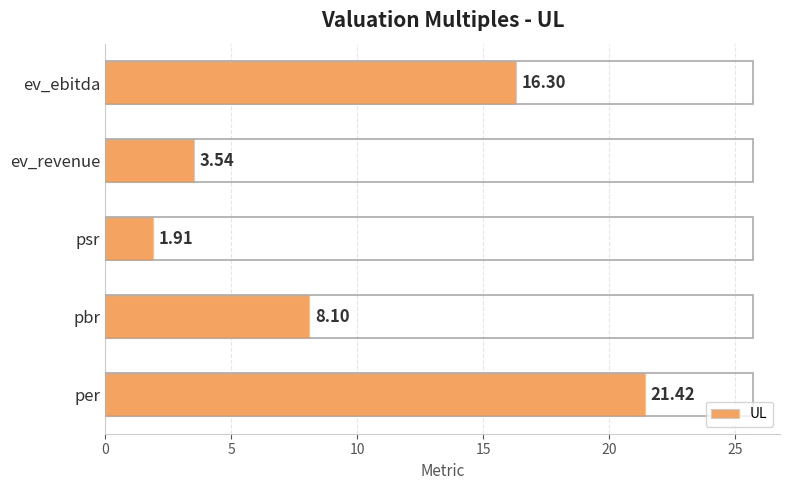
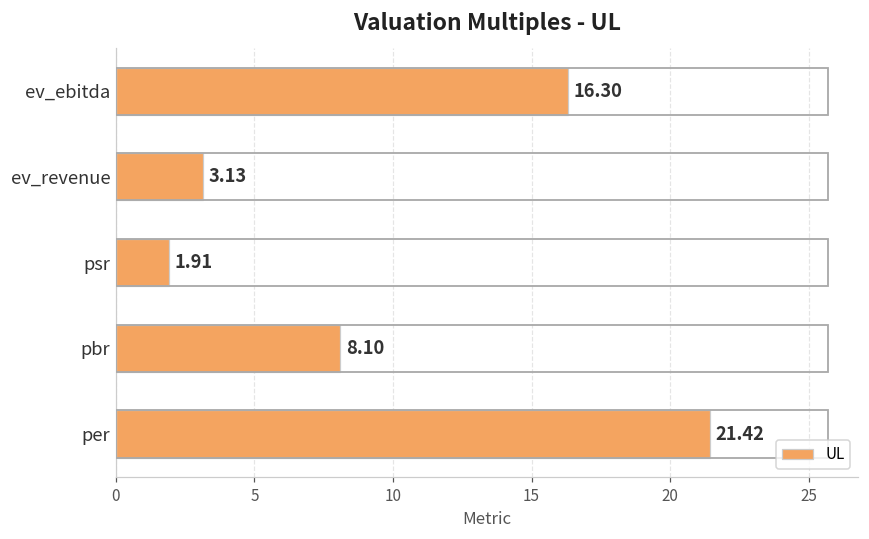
ev_revenue: 3.54 -> 3.13
